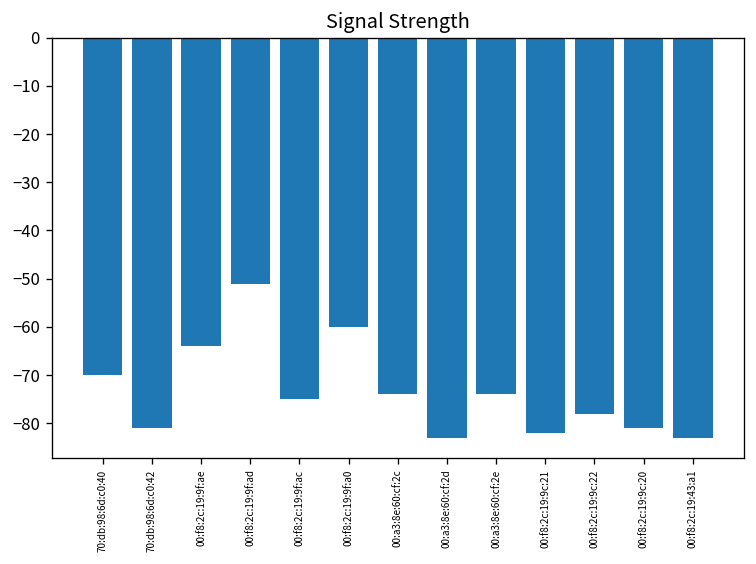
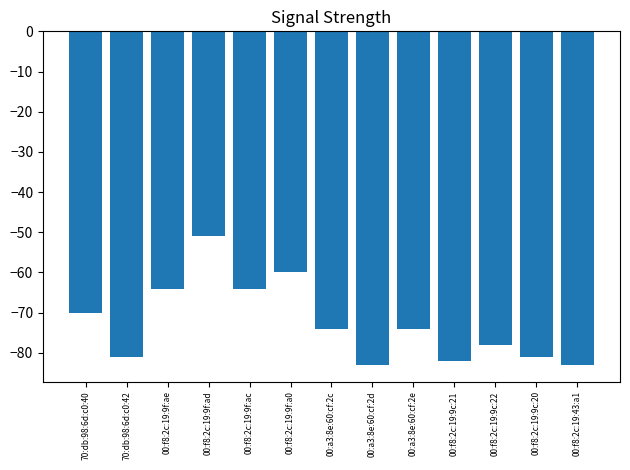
00:f8:2c:19:9f:ac: -75 -> -64
